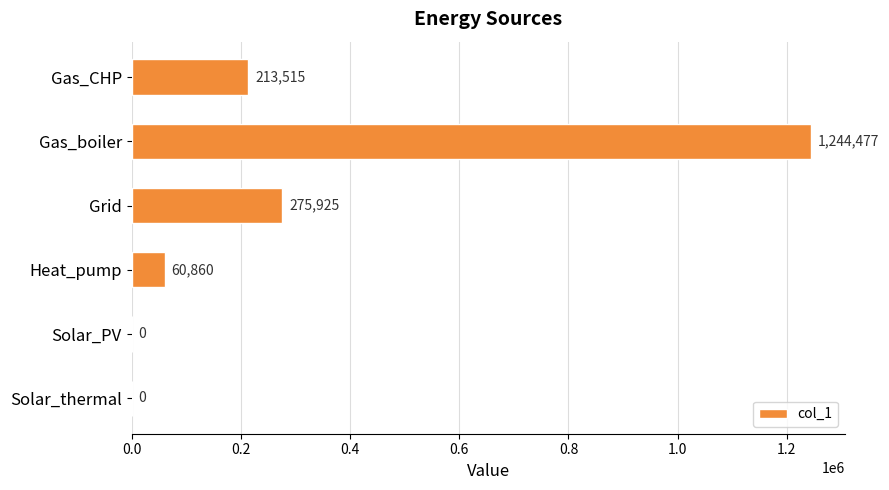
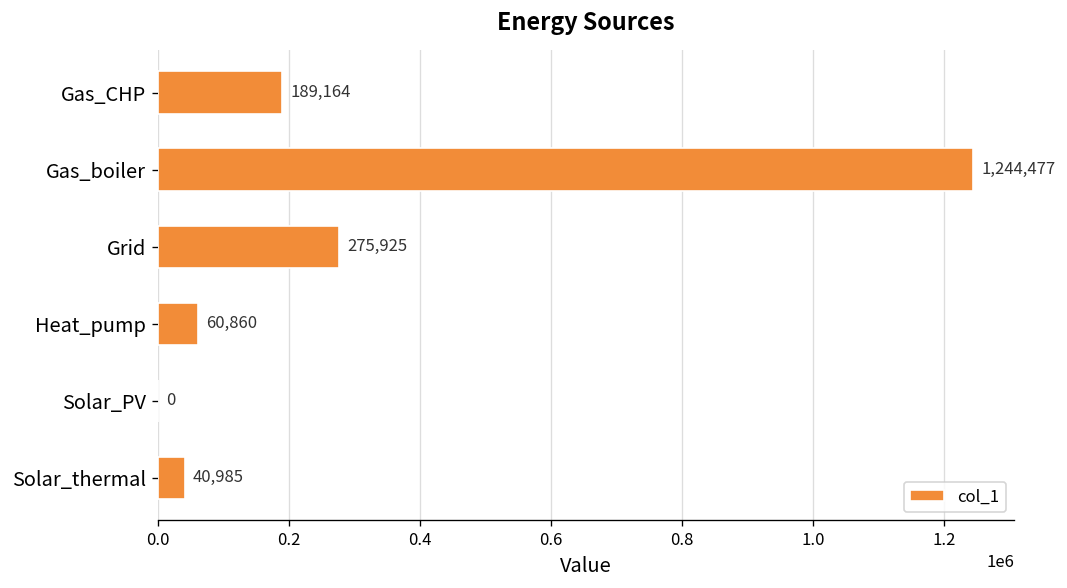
Gas_CHP: 213,515 -> 189,164
Solar_thermal: 0 -> 40,985
